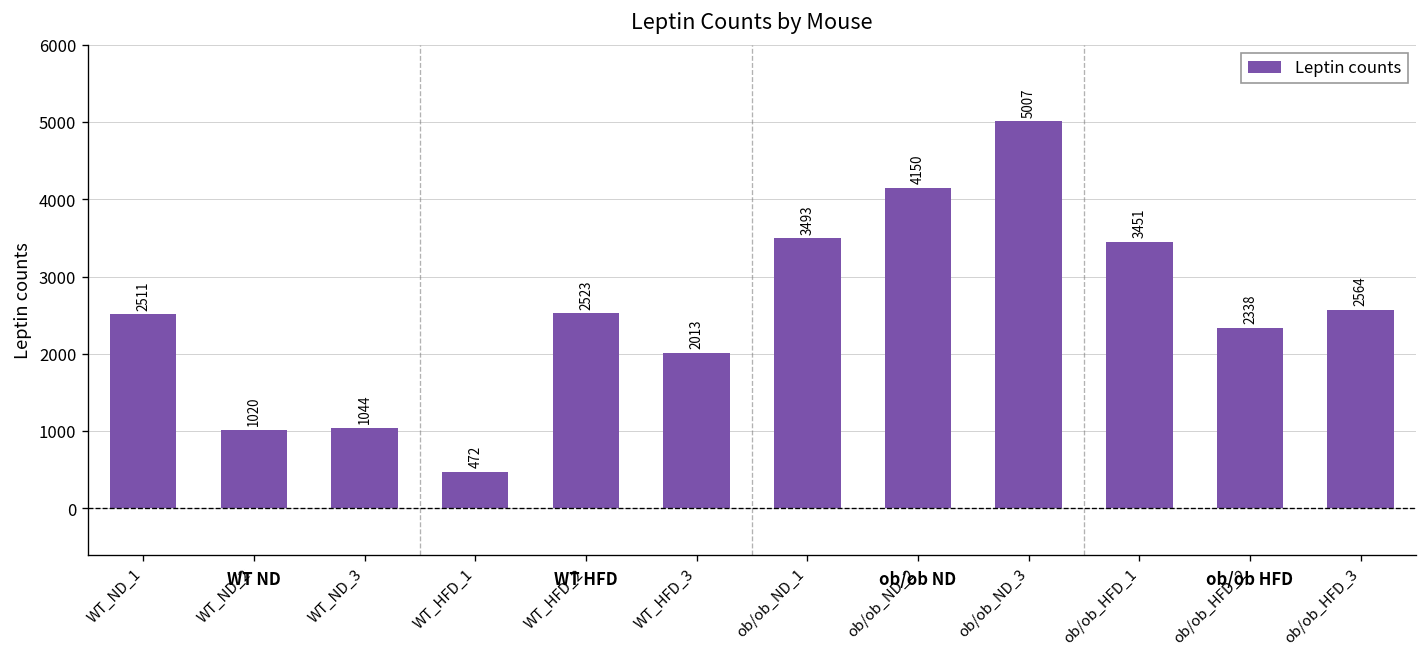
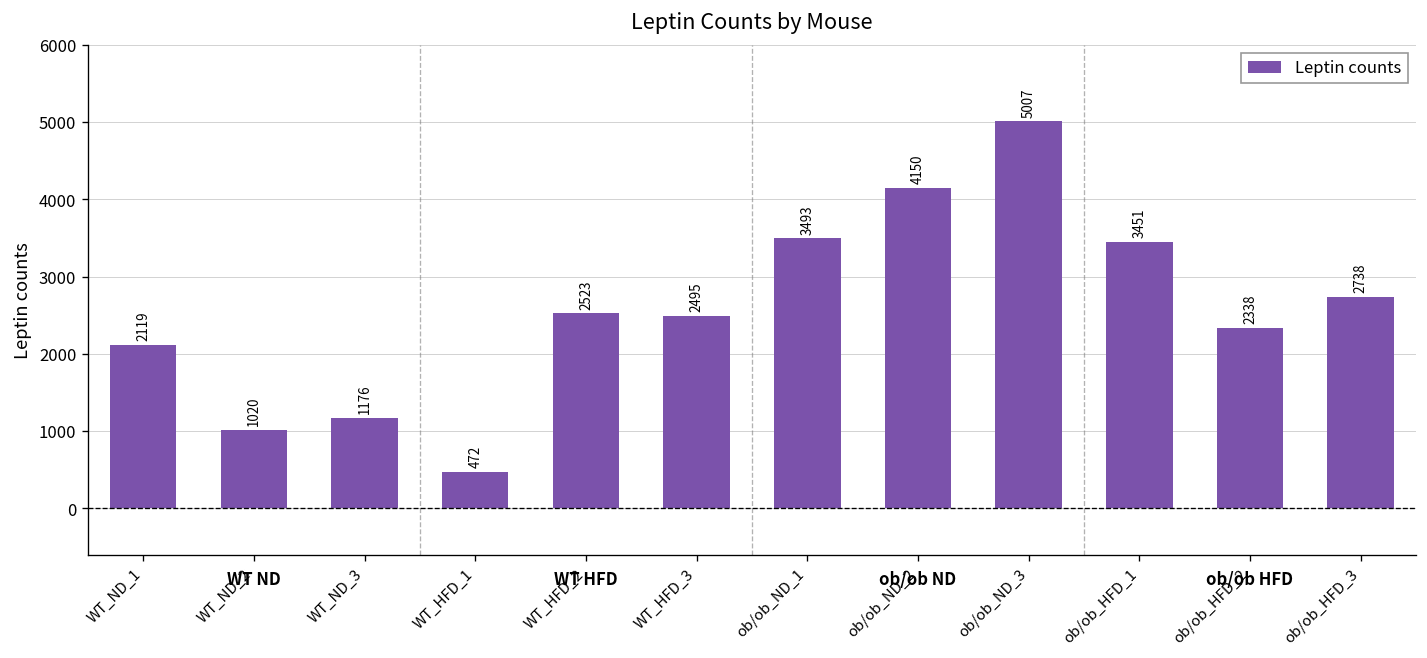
WT_ND_1: 2511 -> 2119
WT_ND_3: 1044 -> 1176
WT_HFD_3: 2013 -> 2495
ob/ob_HFD_3: 2564 -> 2738
